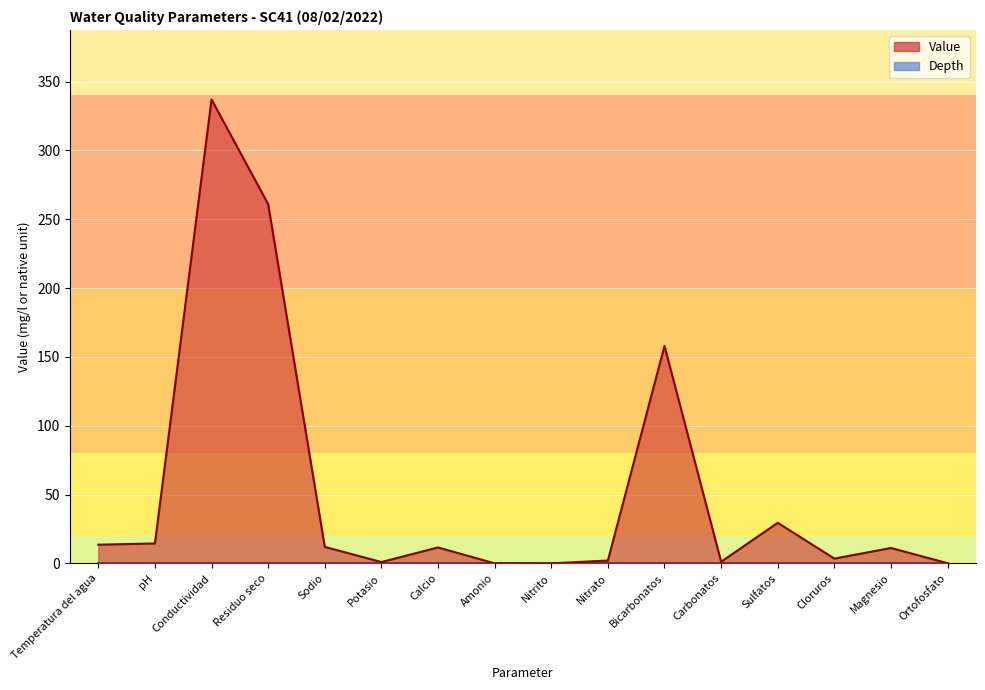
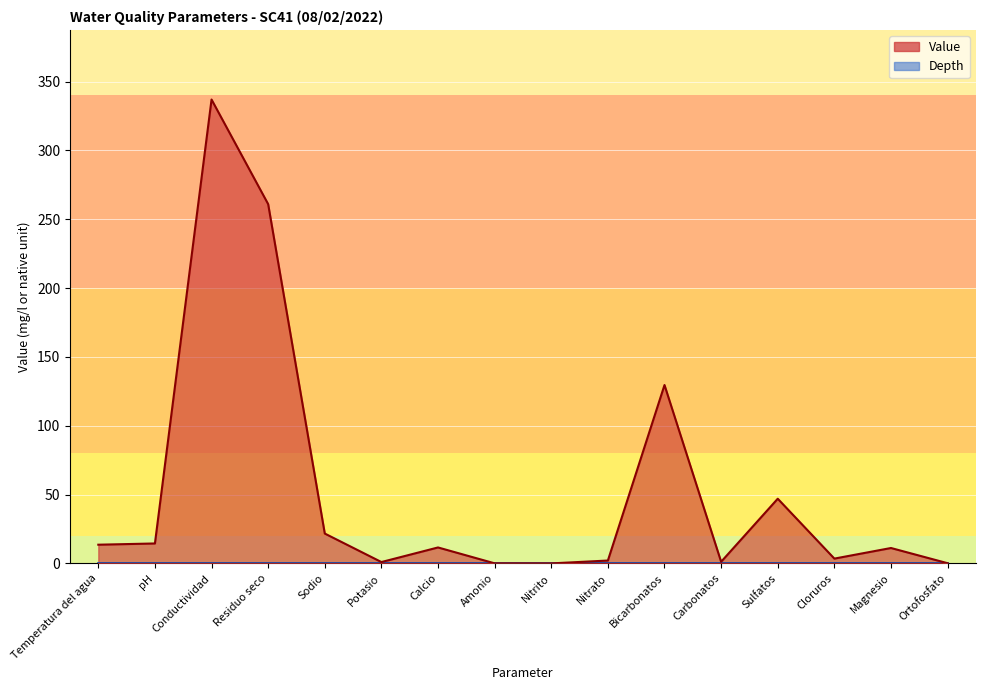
Value, Sodio: 12 -> 22
Value, Bicarbonatos: 158 -> 130
Value, Sulfatos: 30 -> 47
